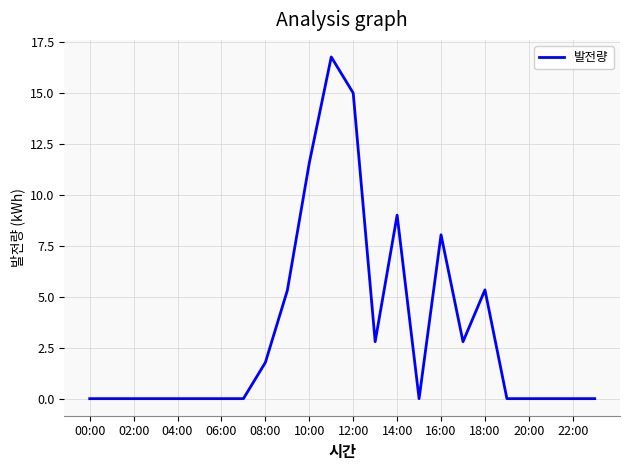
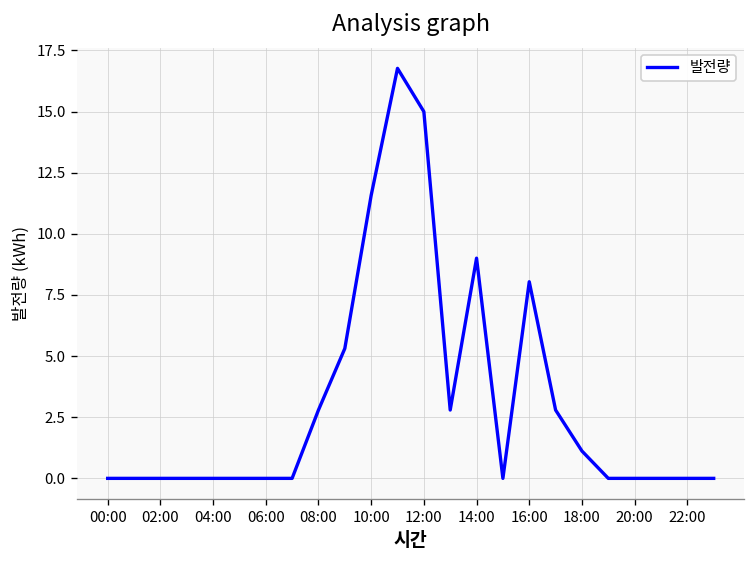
08:00: 1.8 -> 2.8
18:00: 5.3 -> 1.1
